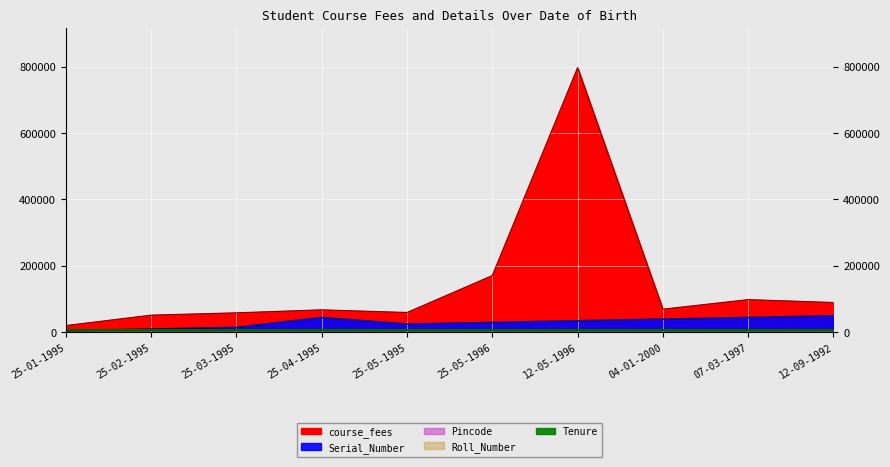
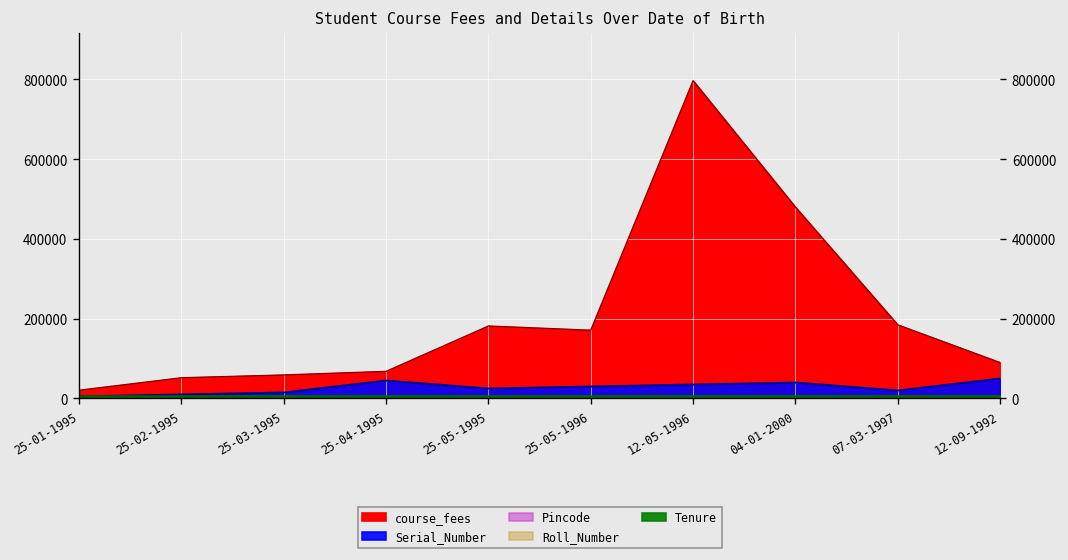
course_fees, 25-05-1995: 60000 -> 180000
course_fees, 04-01-2000: 70000 -> 480000
course_fees, 07-03-1997: 100000 -> 180000
Serial_Number, 07-03-1997: 50000 -> 20000
